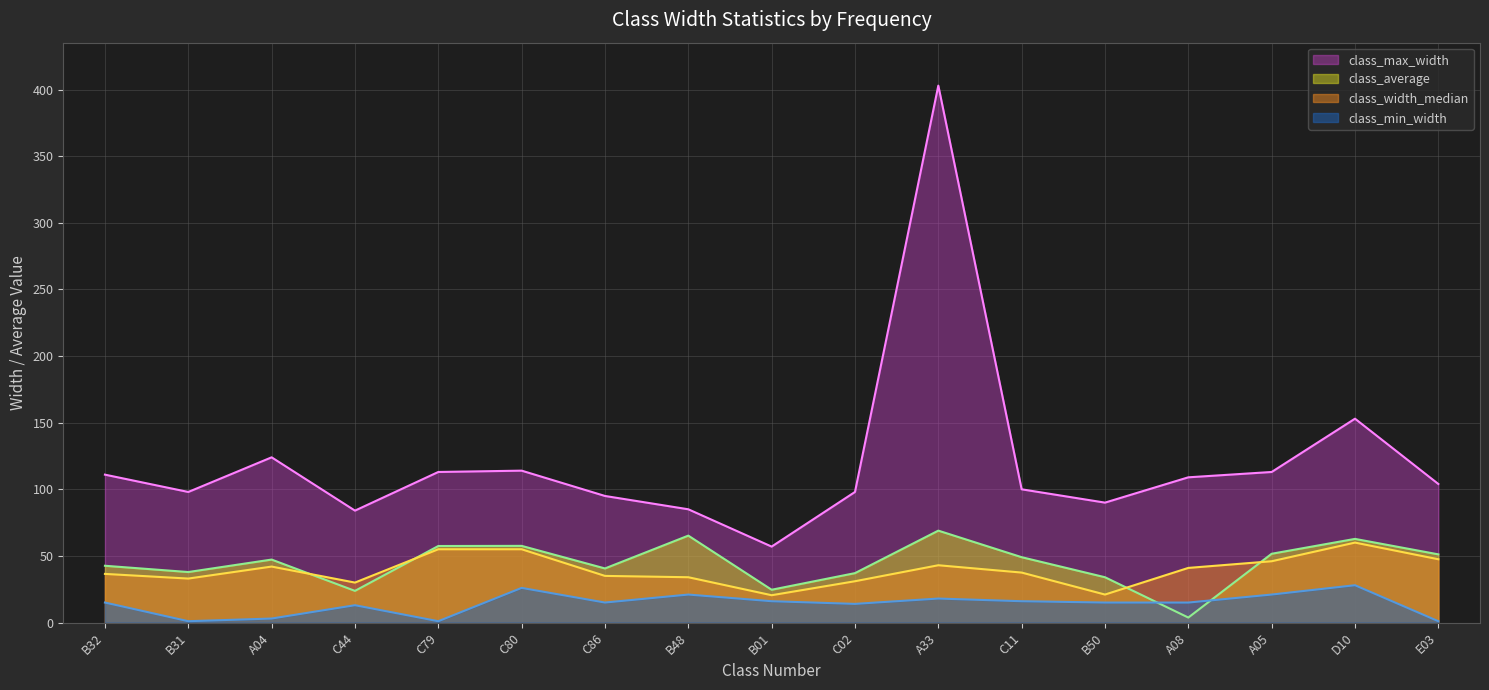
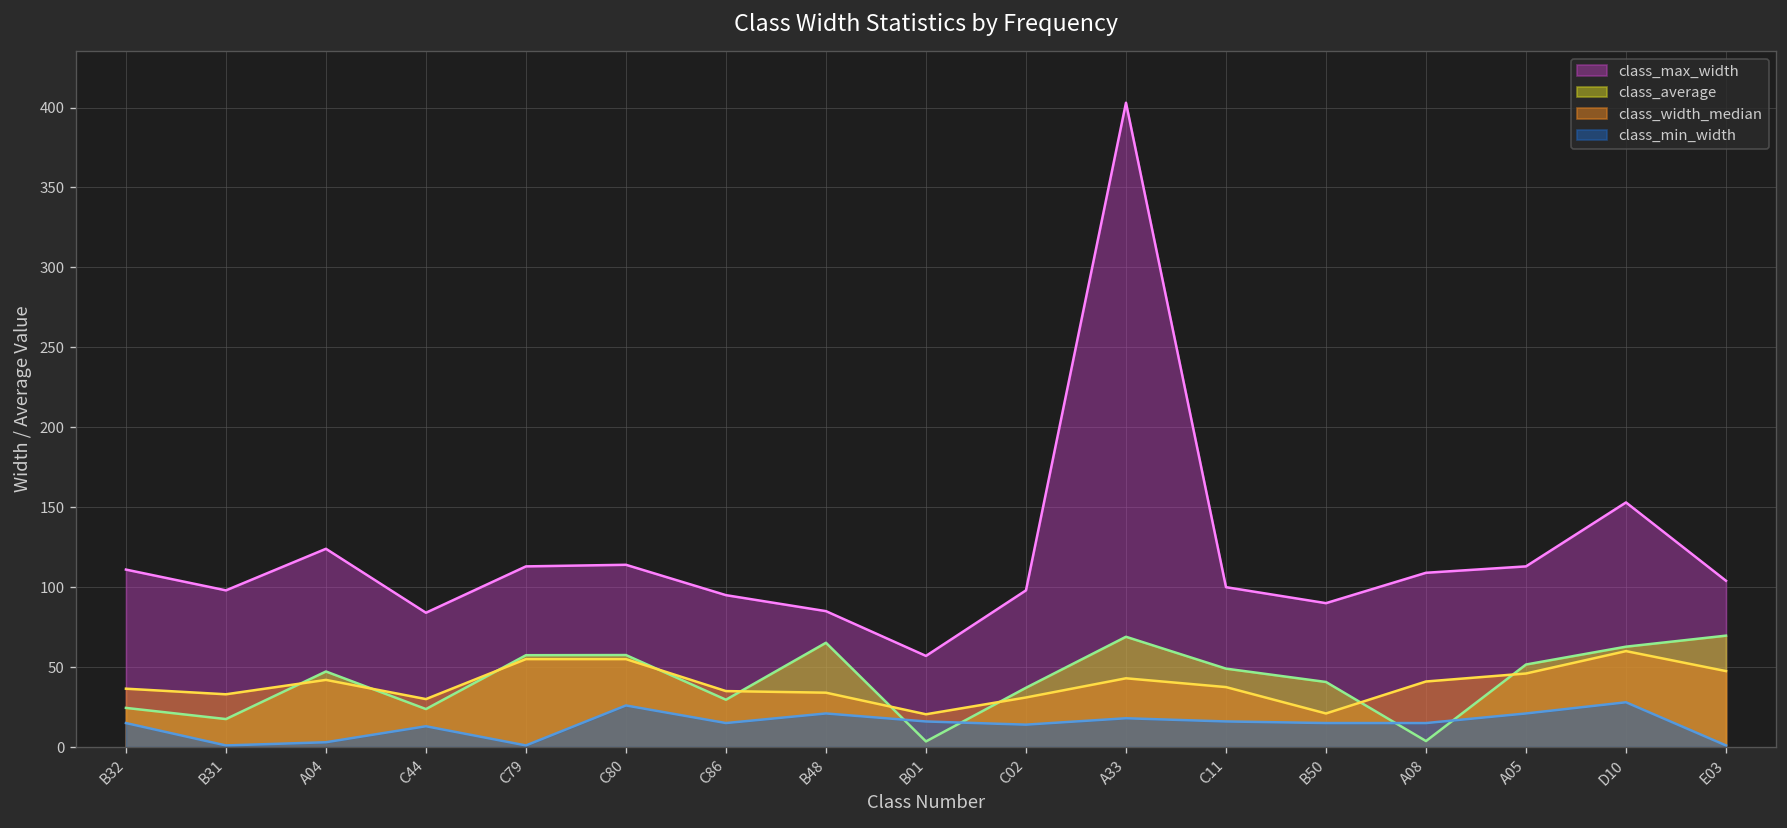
class_average, B32: 43 -> 24
class_average, B31: 38 -> 18
class_average, C86: 41 -> 30
class_average, B01: 25 -> 4
class_average, B50: 34 -> 41
class_average, E03: 51 -> 70
